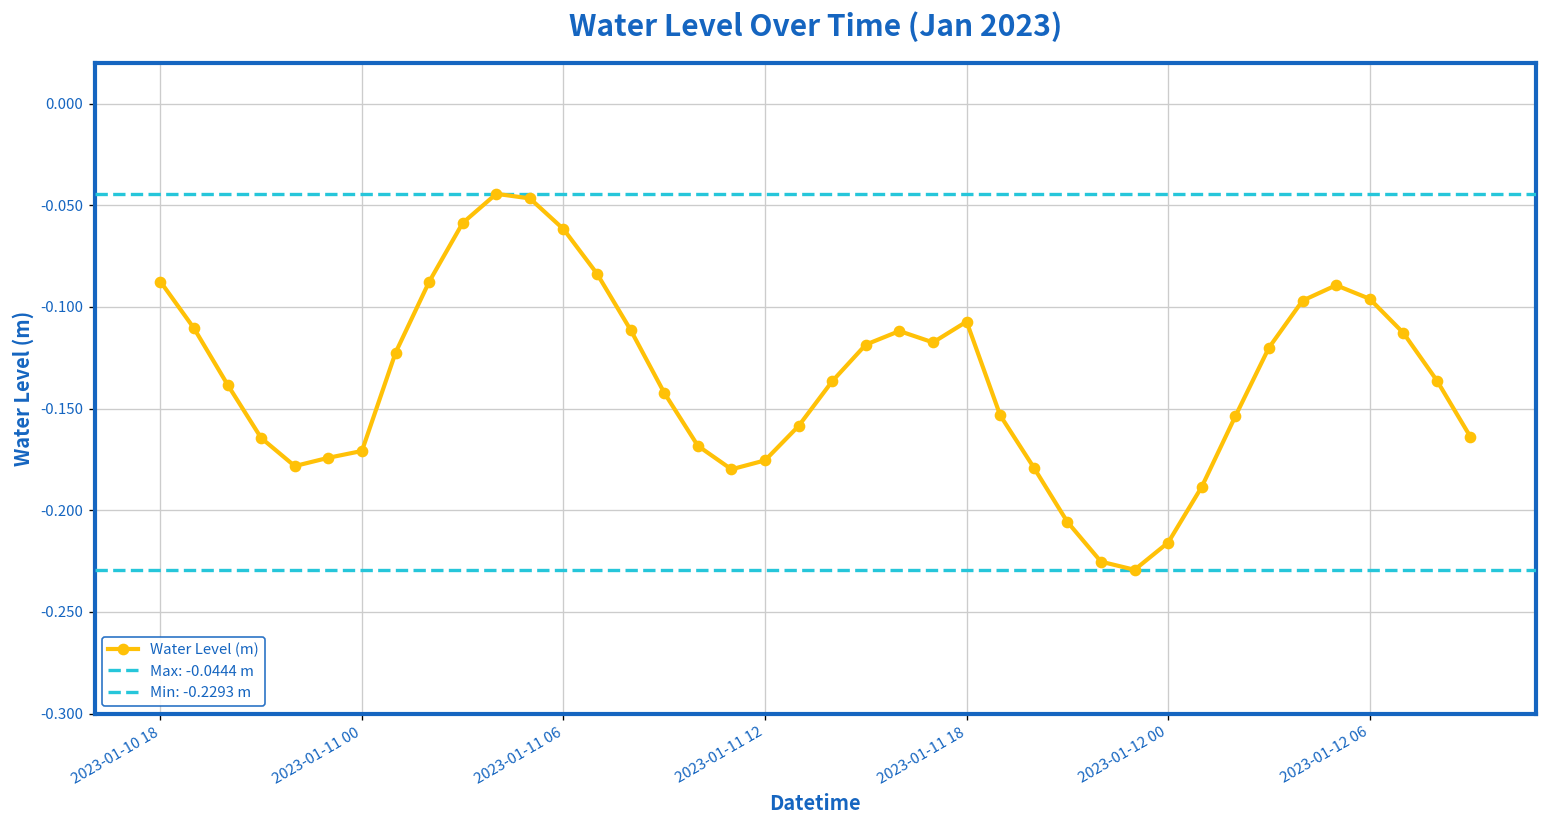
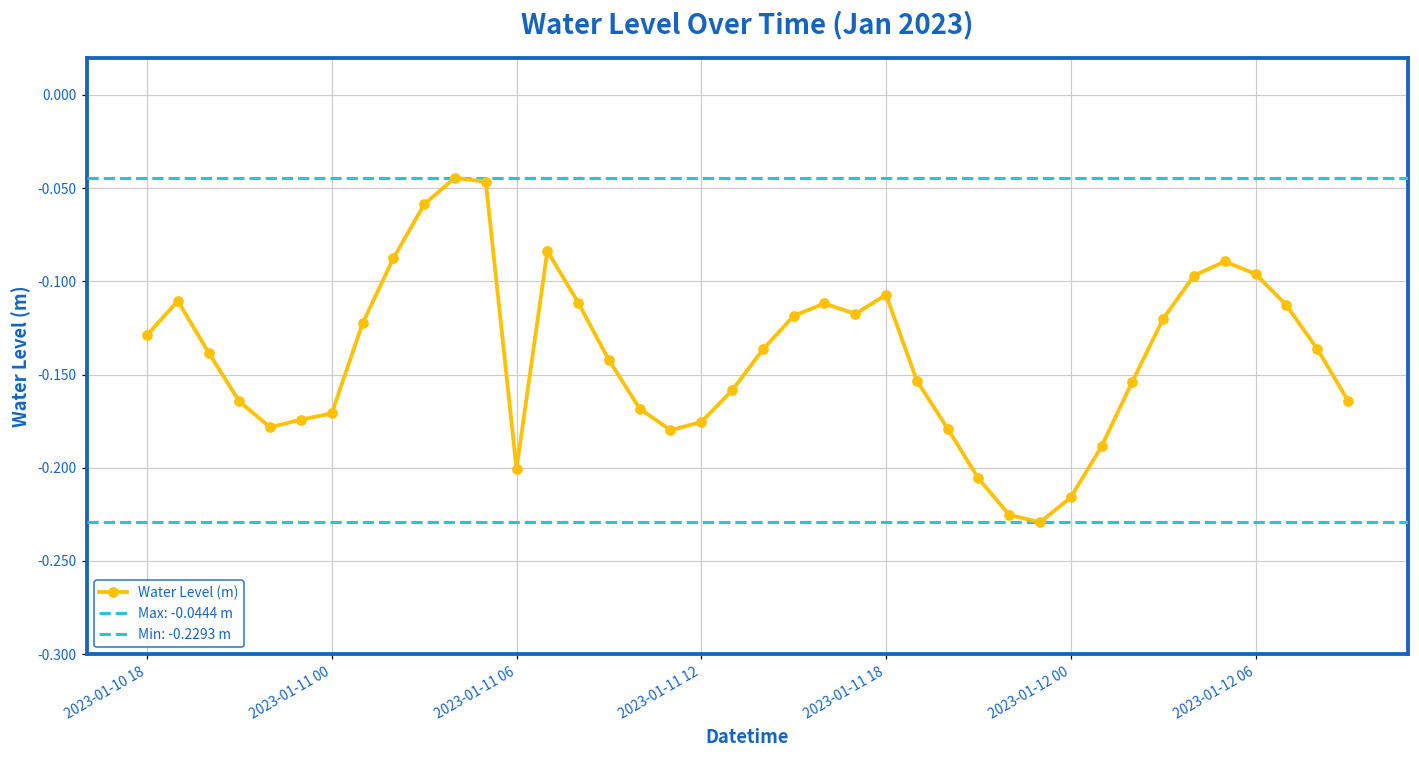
2023-01-10 18: -0.087 -> -0.129
2023-01-11 06: -0.062 -> -0.201
